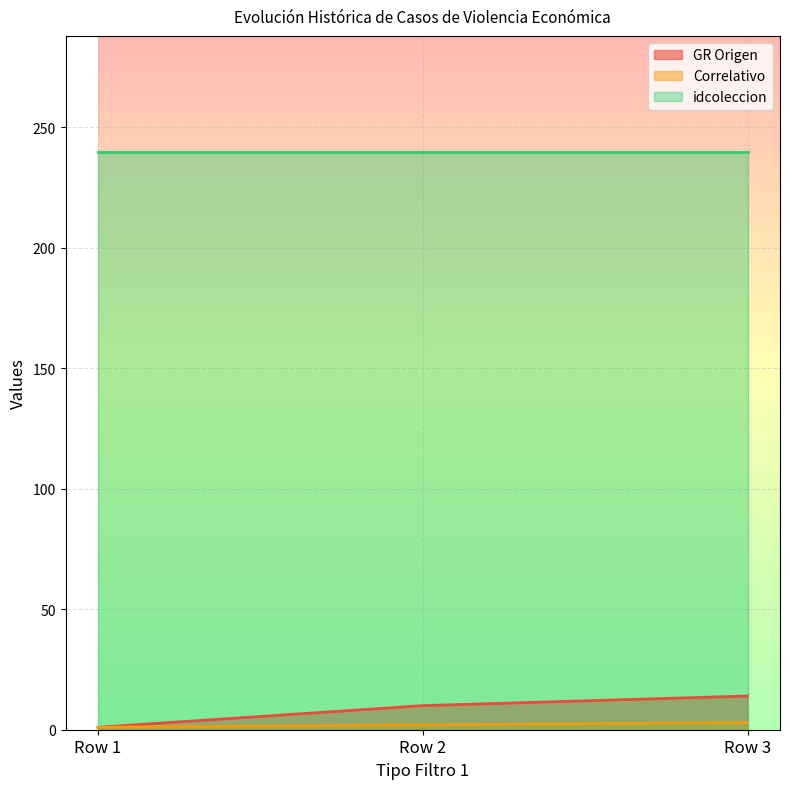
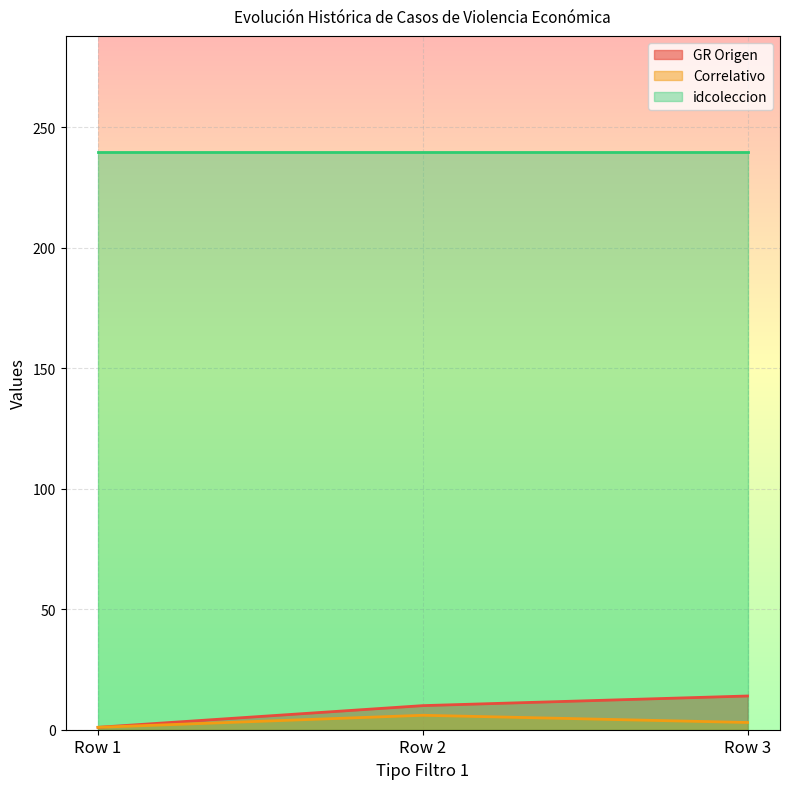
Correlativo, Row 2: 2 -> 6
